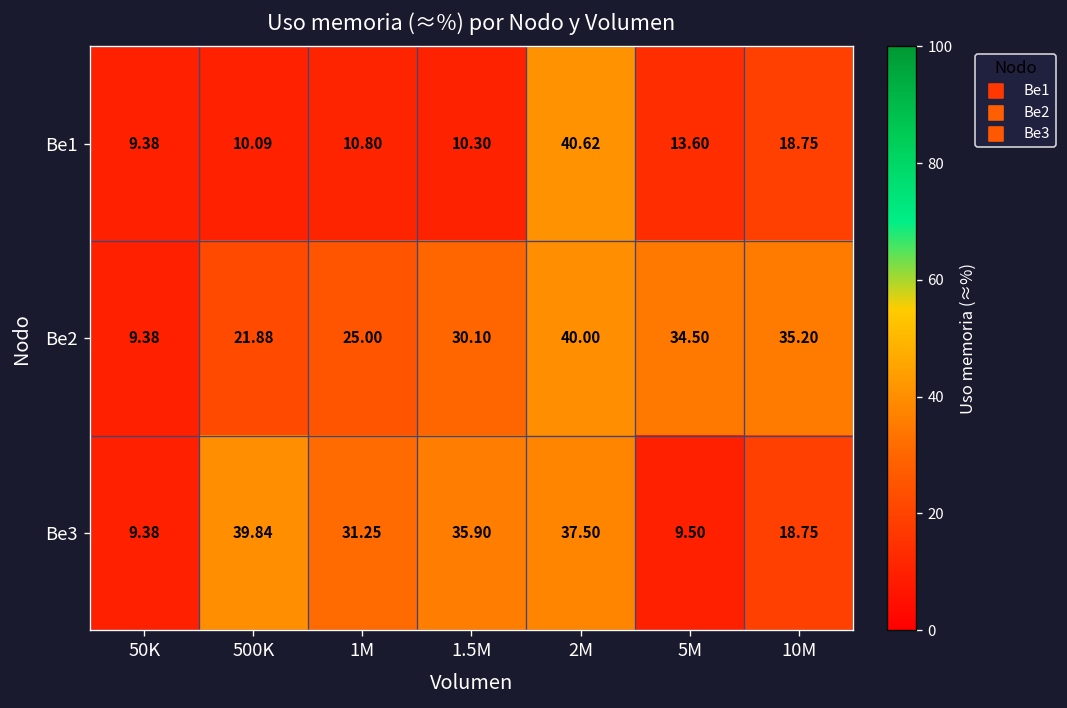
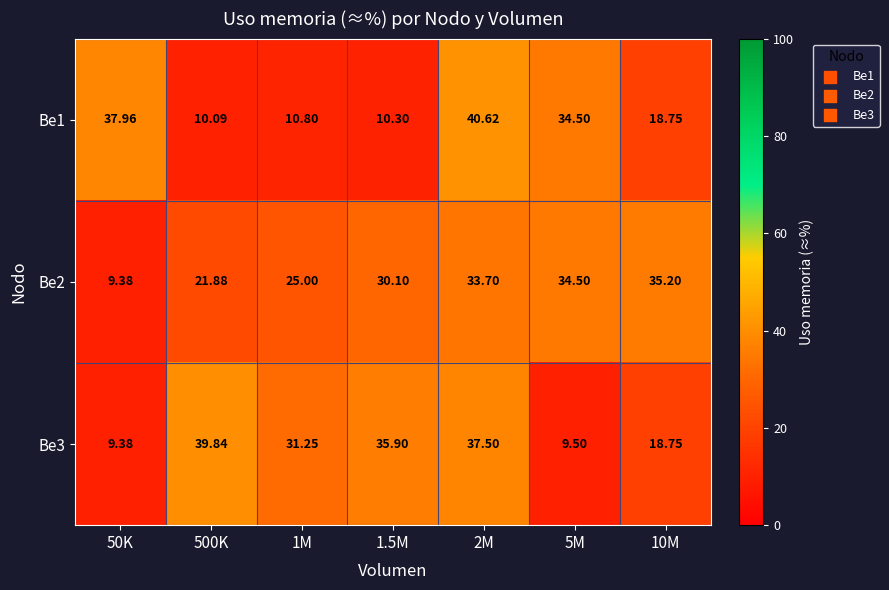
Be1, 50K: 9.38 -> 37.96
Be1, 5M: 13.60 -> 34.50
Be2, 2M: 40.00 -> 33.70
